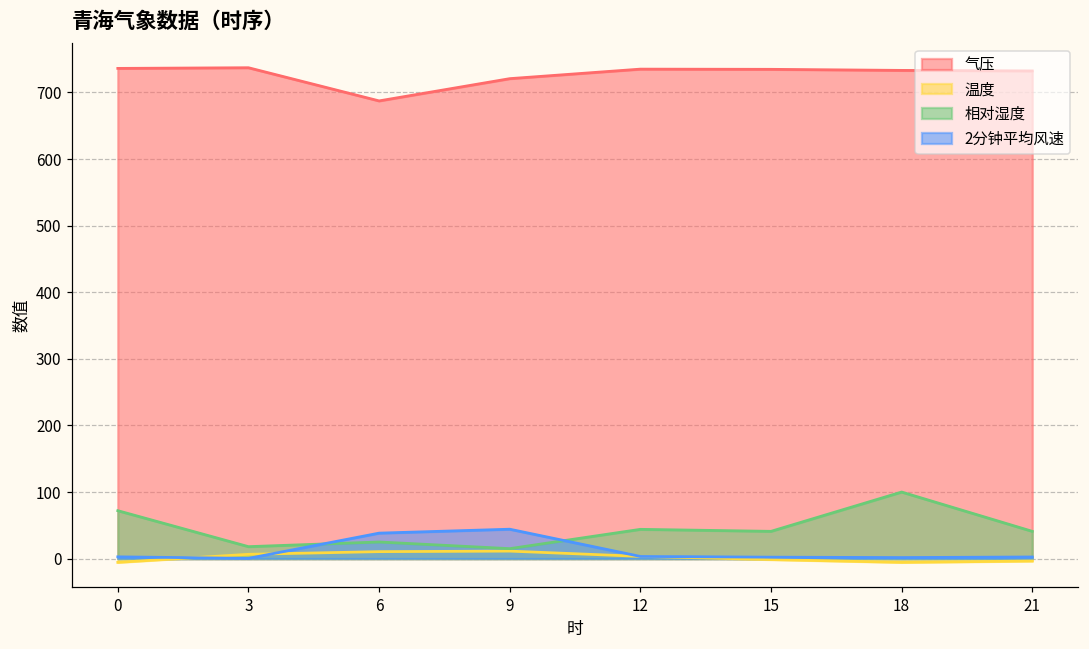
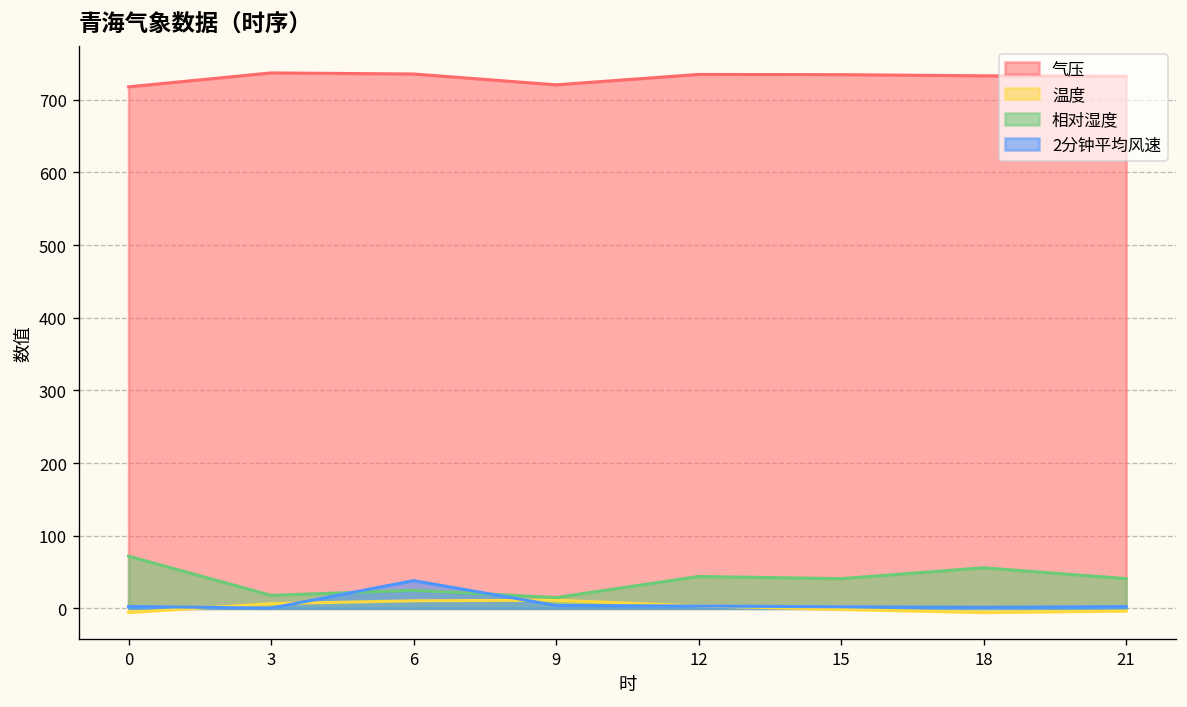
气压, 0: 740 -> 720
气压, 6: 690 -> 740
2分钟平均风速, 9: 40 -> 0
相对湿度, 18: 100 -> 60
